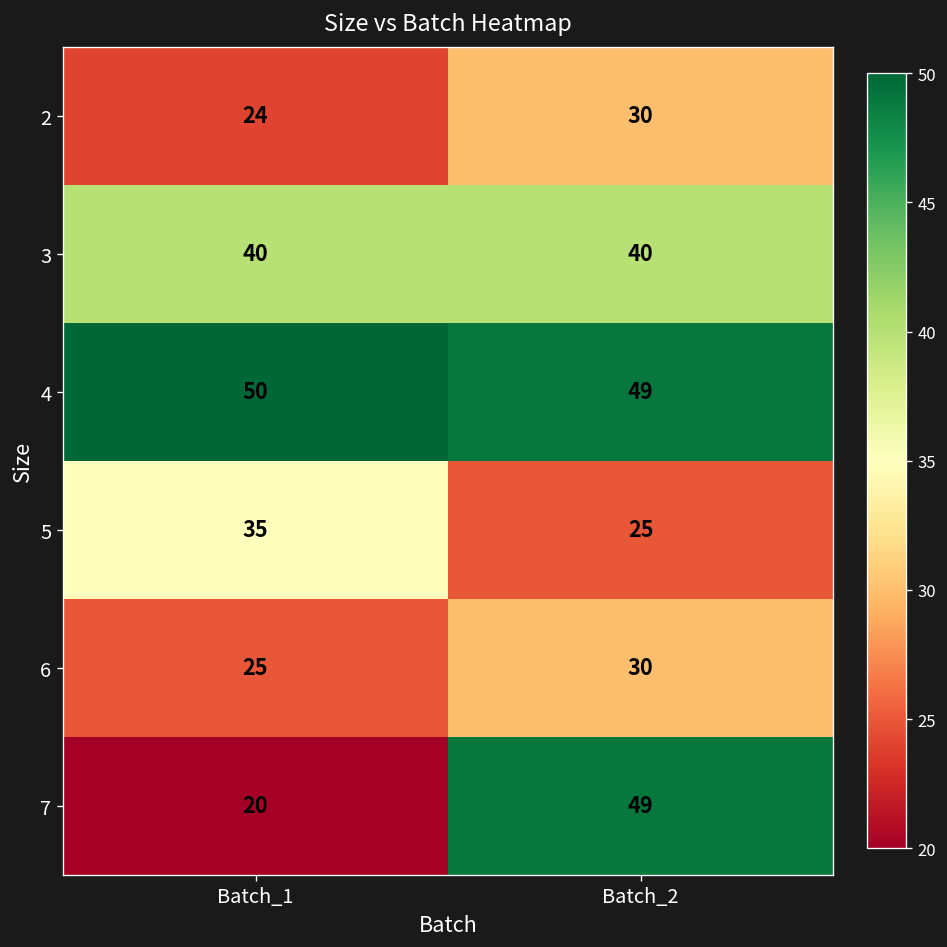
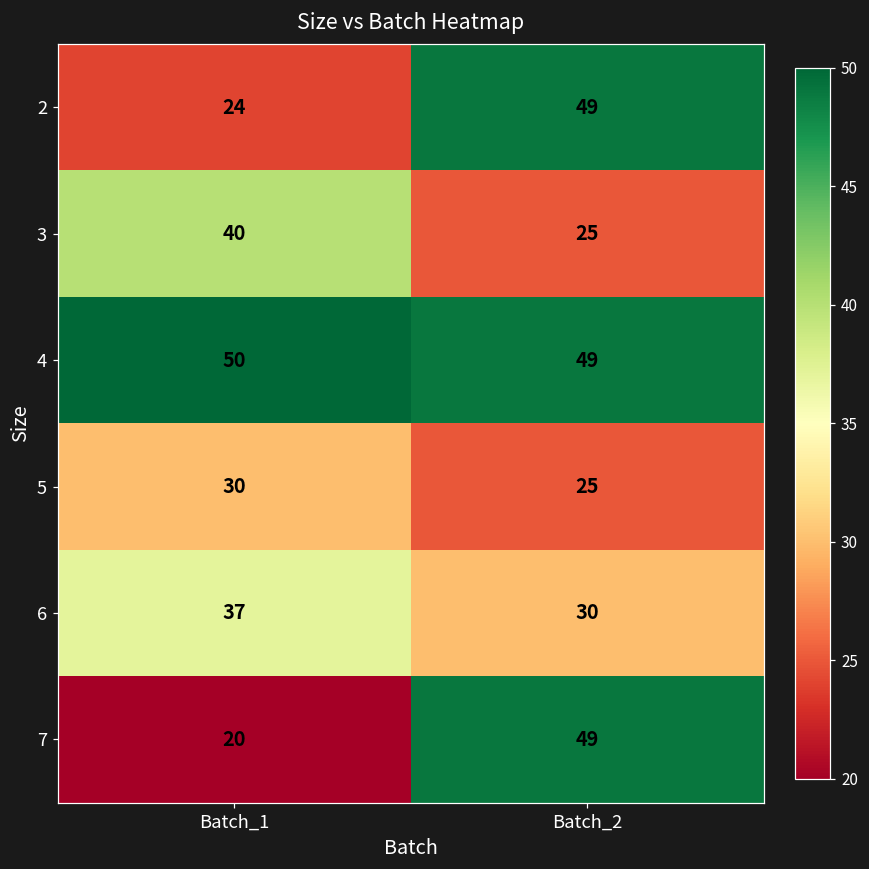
2, Batch_2: 30 -> 49
3, Batch_2: 40 -> 25
5, Batch_1: 35 -> 30
6, Batch_1: 25 -> 37
